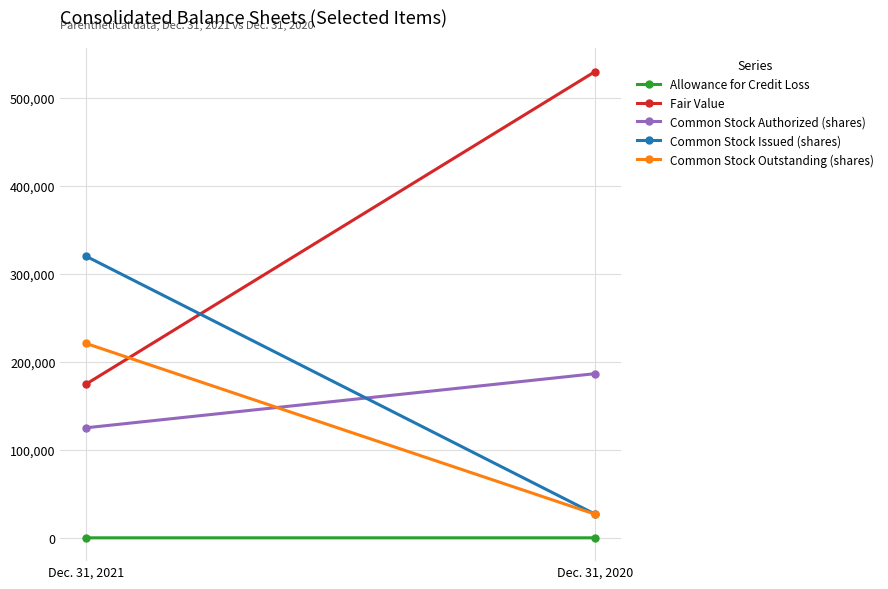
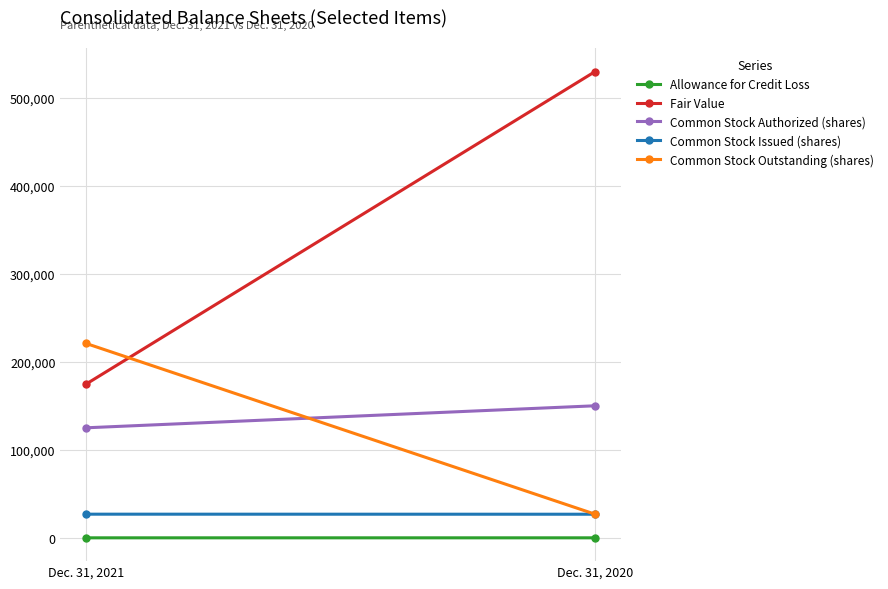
Common Stock Issued (shares), Dec. 31, 2021: 320,000 -> 30,000
Common Stock Authorized (shares), Dec. 31, 2020: 190,000 -> 150,000
